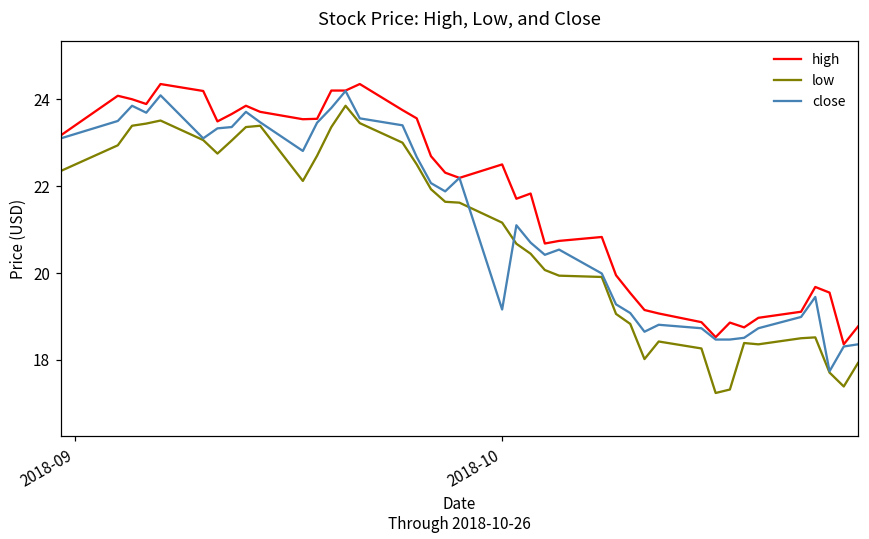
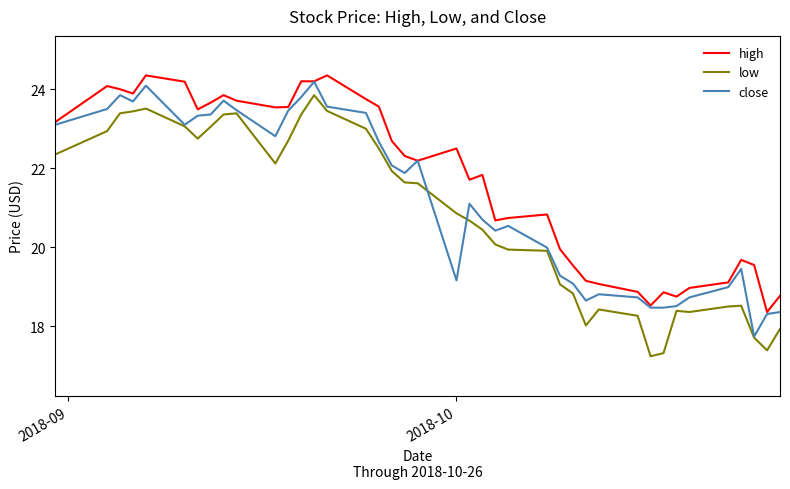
low, 2018-10: 21.2 -> 20.9
